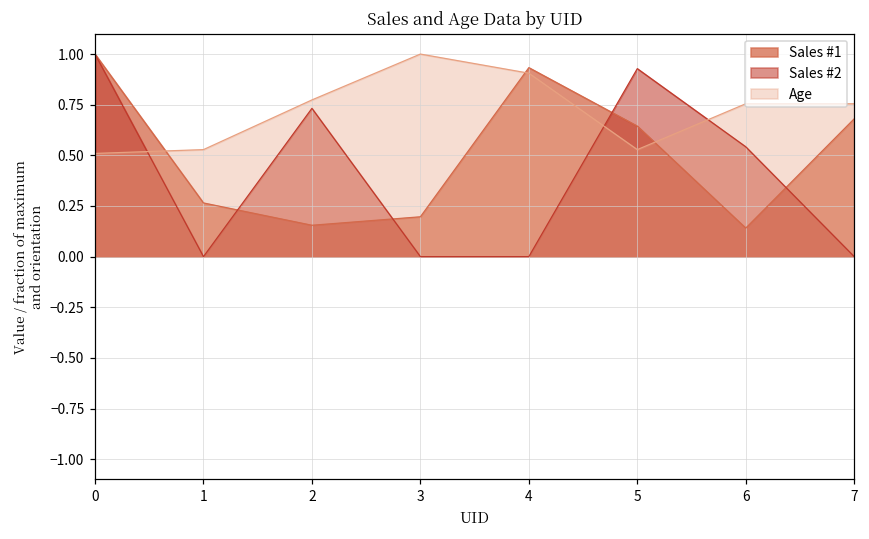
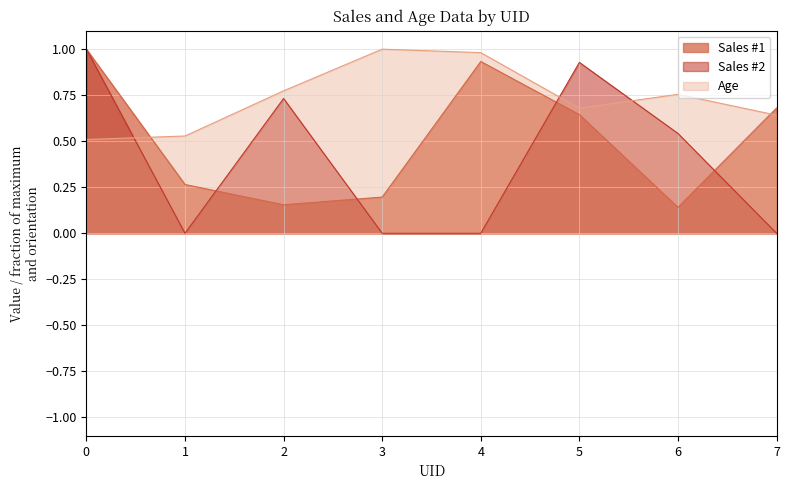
Age, 4: 0.91 -> 0.98
Age, 5: 0.53 -> 0.68
Age, 7: 0.75 -> 0.64
